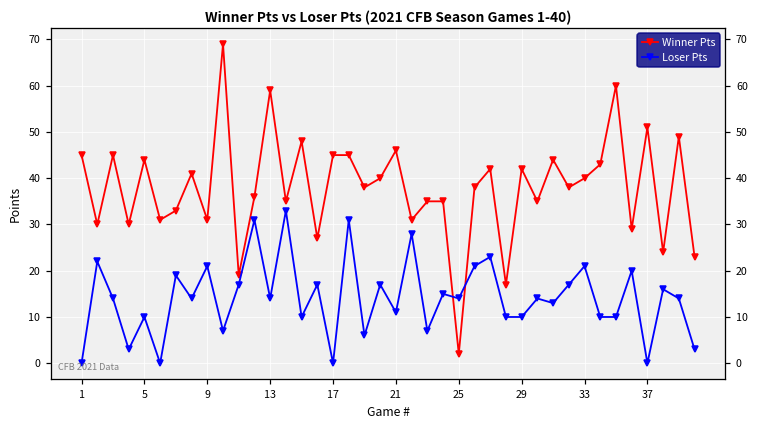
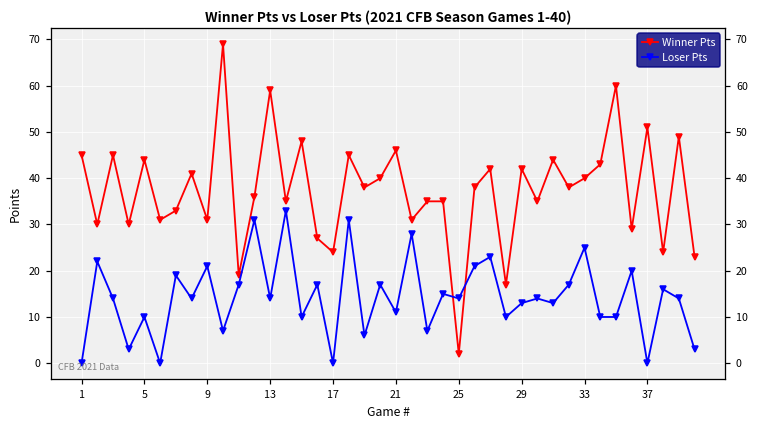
Winner Pts, 17: 45 -> 24
Loser Pts, 29: 10 -> 13
Loser Pts, 33: 21 -> 25
